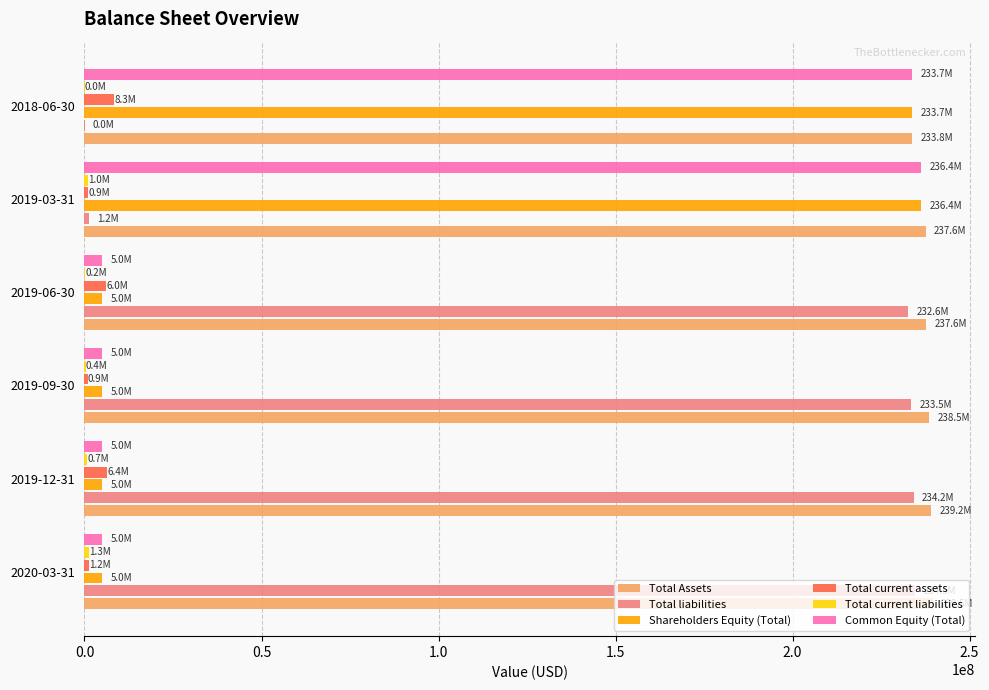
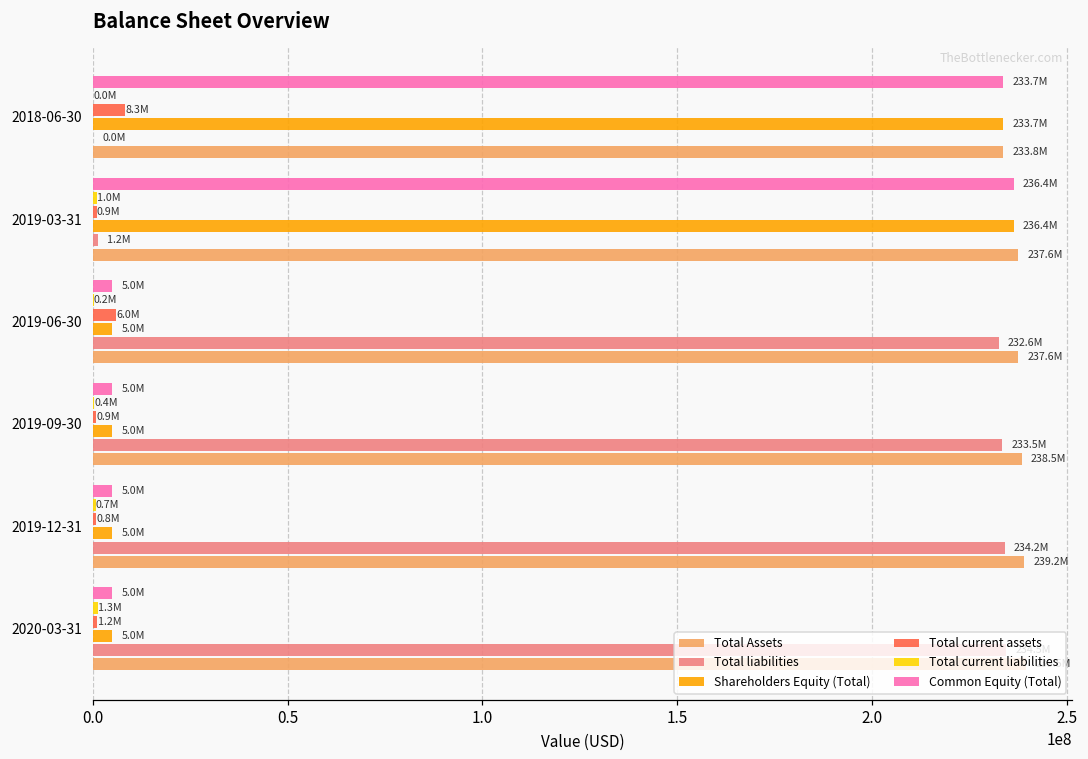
Total current assets, 2019-12-31: 6.4M -> 0.8M
